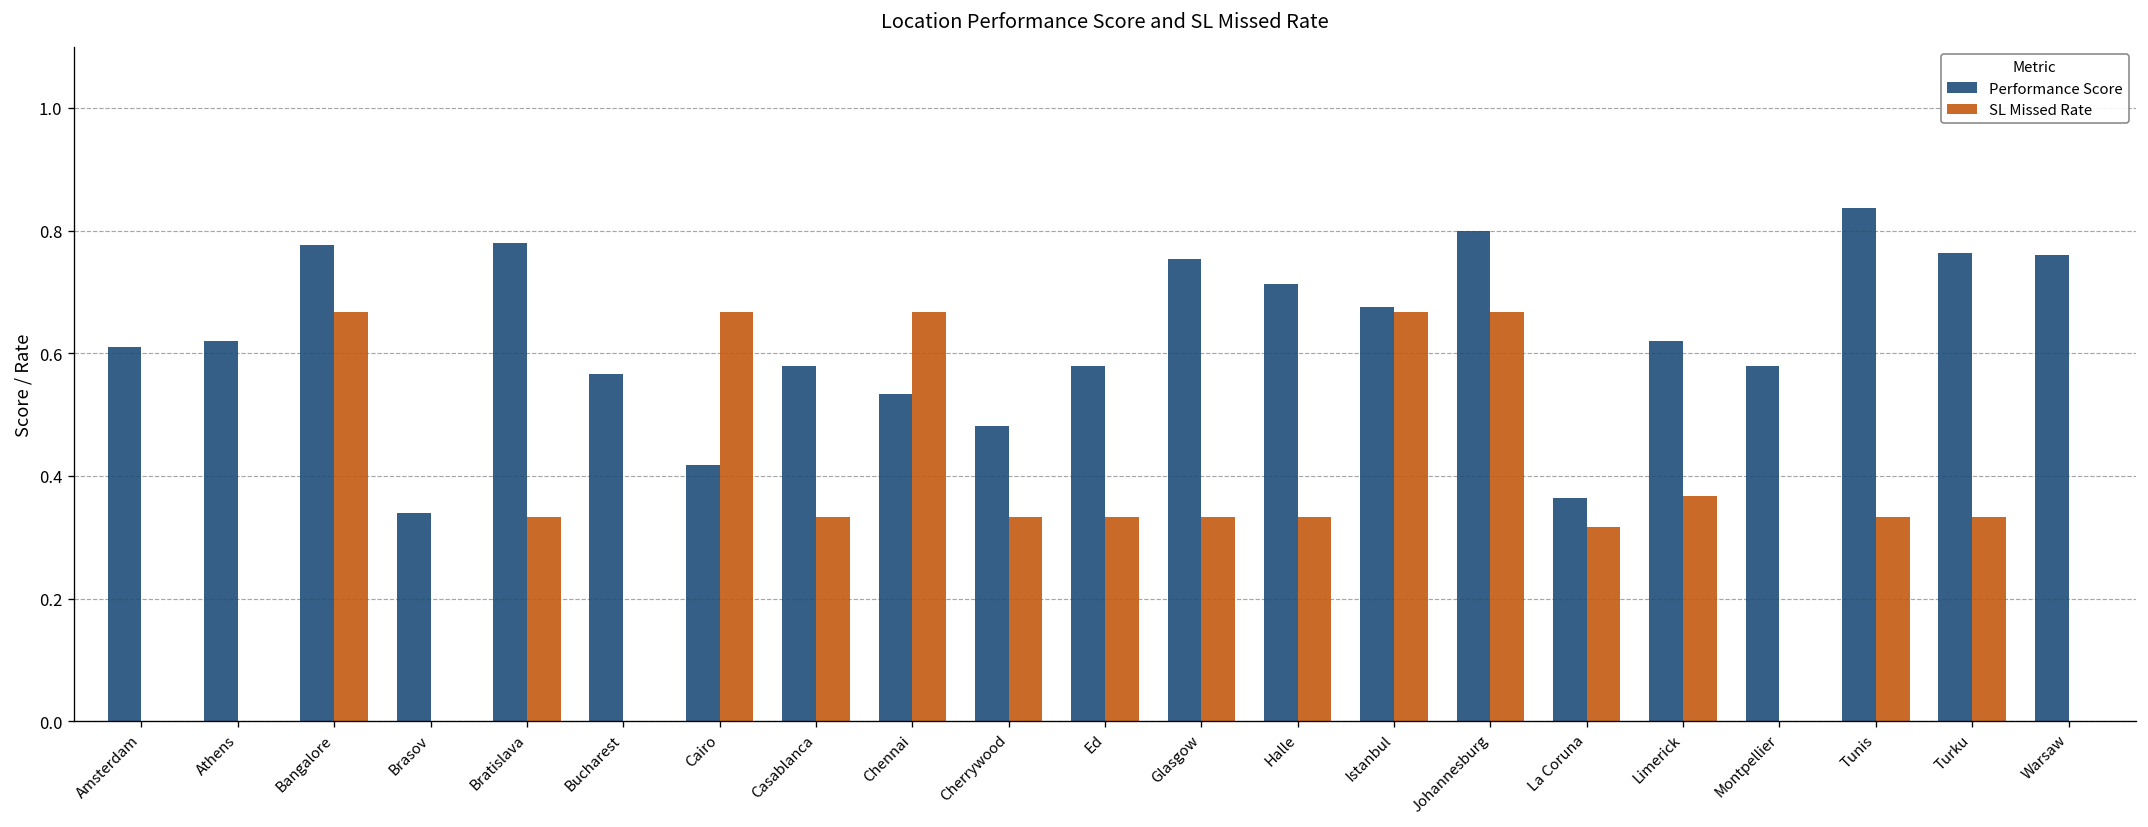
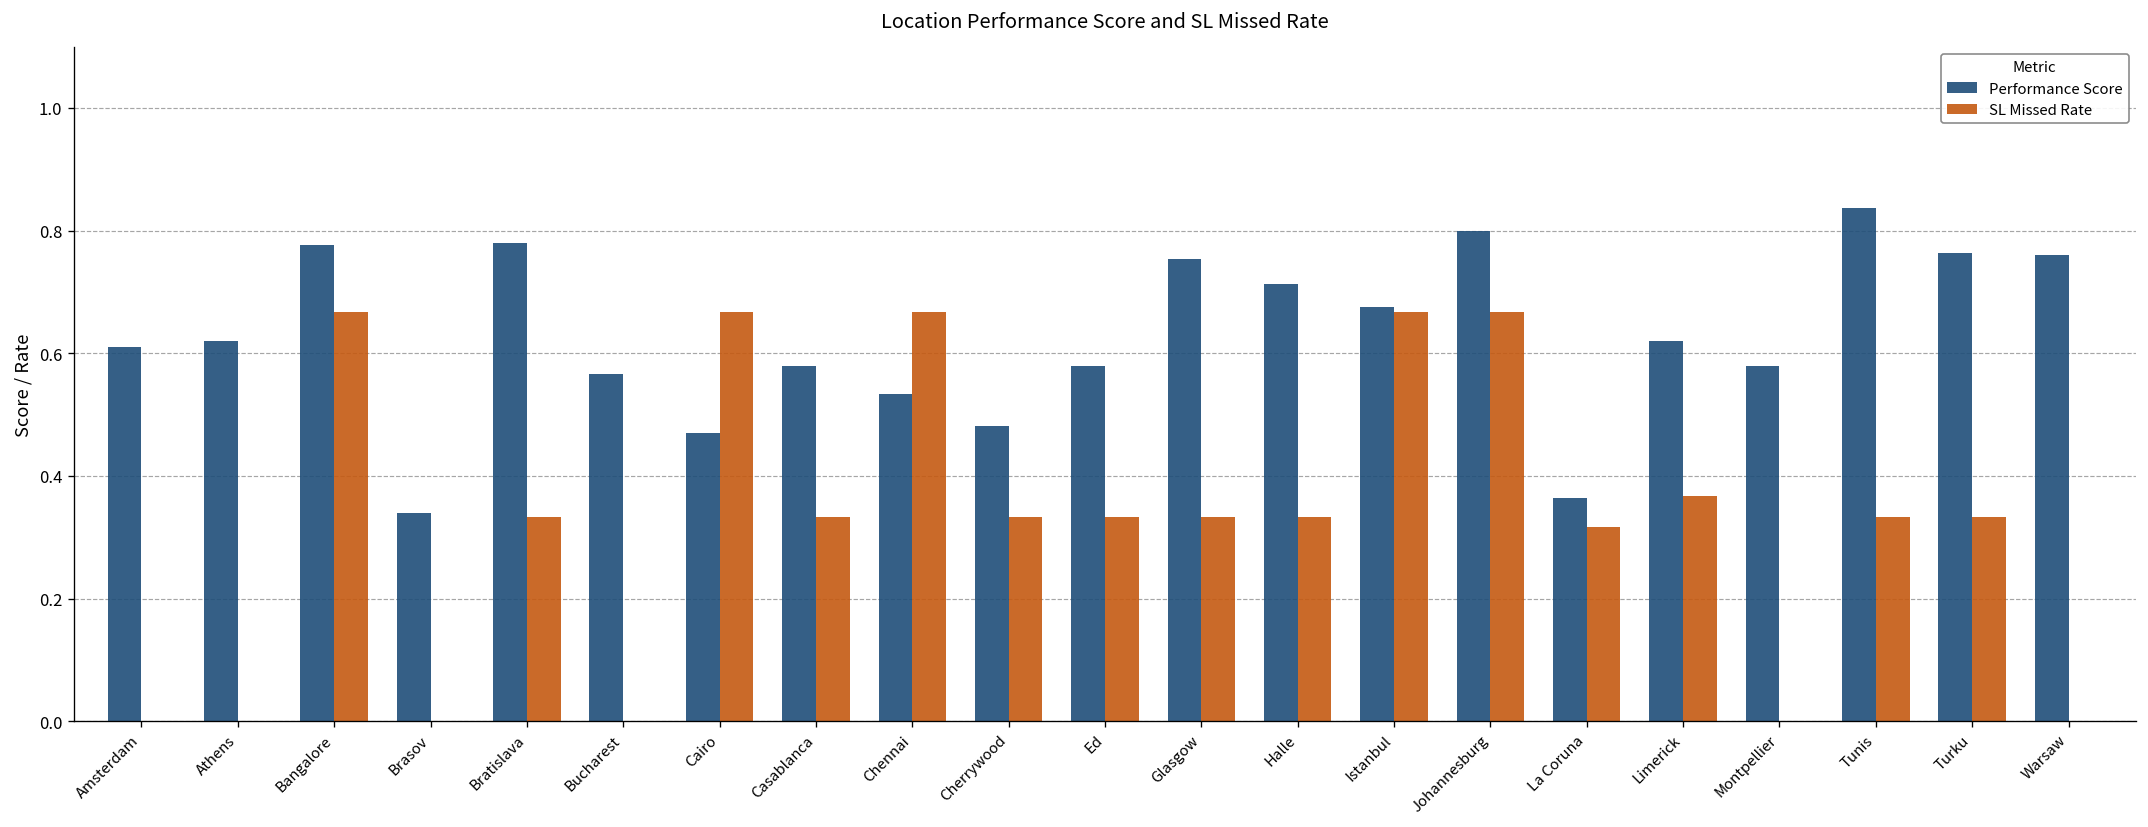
Performance Score, Cairo: 0.42 -> 0.47
